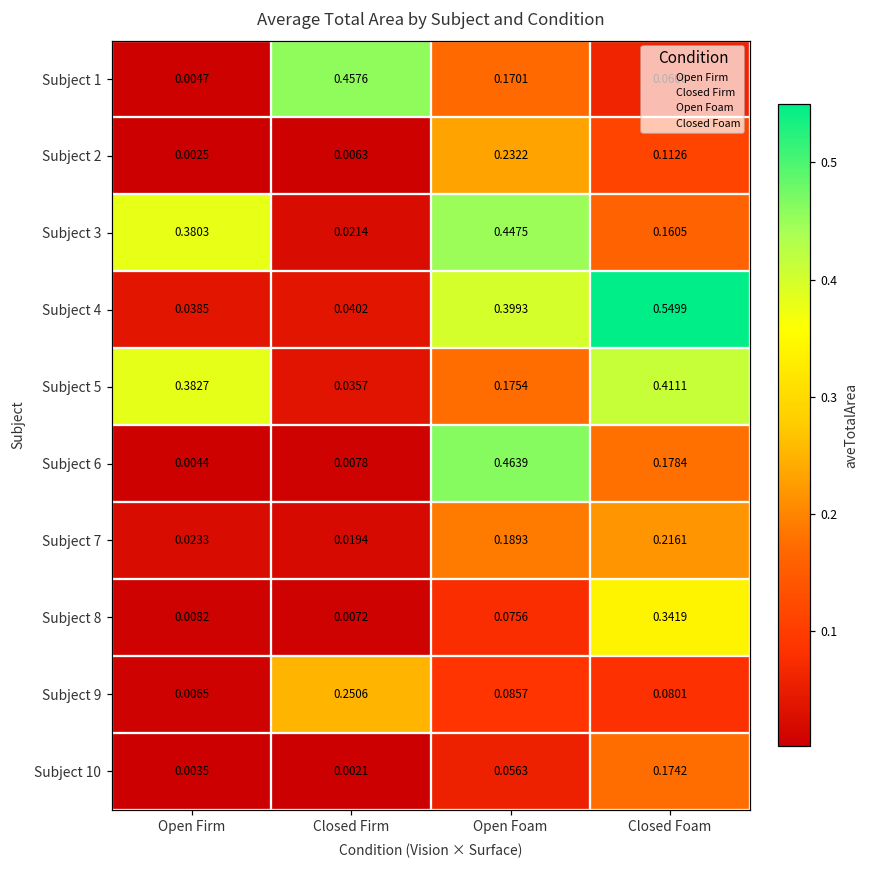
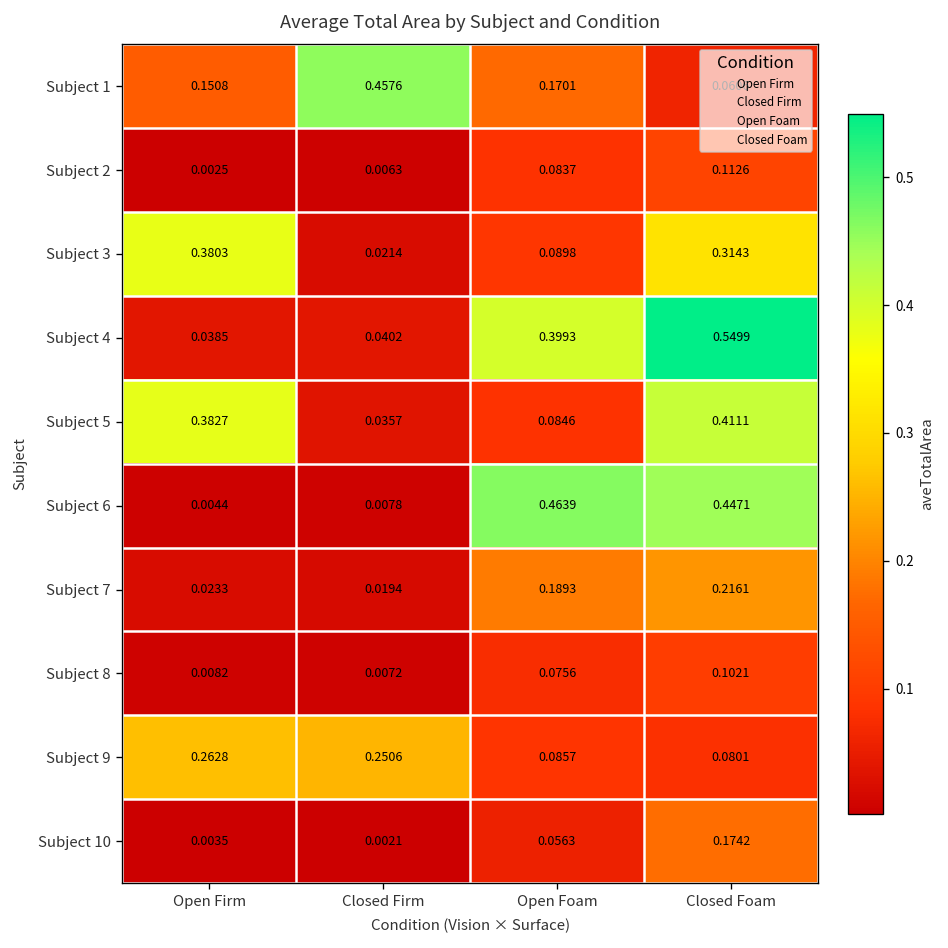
Subject 1, Open Firm: 0.0047 -> 0.1508
Subject 2, Open Foam: 0.2322 -> 0.0837
Subject 3, Open Foam: 0.4475 -> 0.0898
Subject 3, Closed Foam: 0.1605 -> 0.3143
Subject 5, Open Foam: 0.1754 -> 0.0846
Subject 6, Closed Foam: 0.1784 -> 0.4471
Subject 8, Closed Foam: 0.3419 -> 0.1021
Subject 9, Open Firm: 0.0065 -> 0.2628
